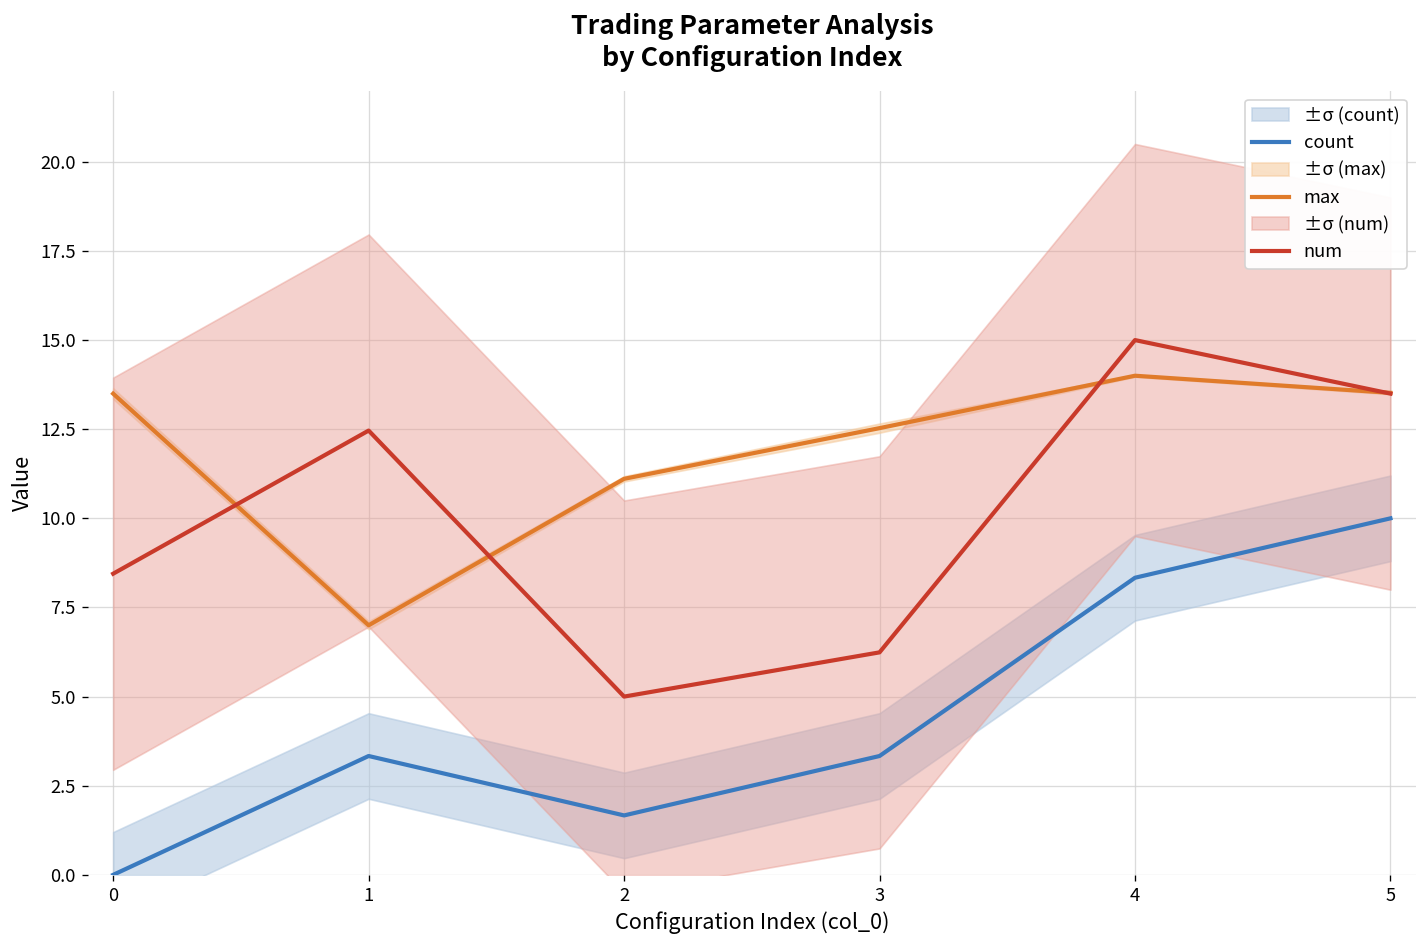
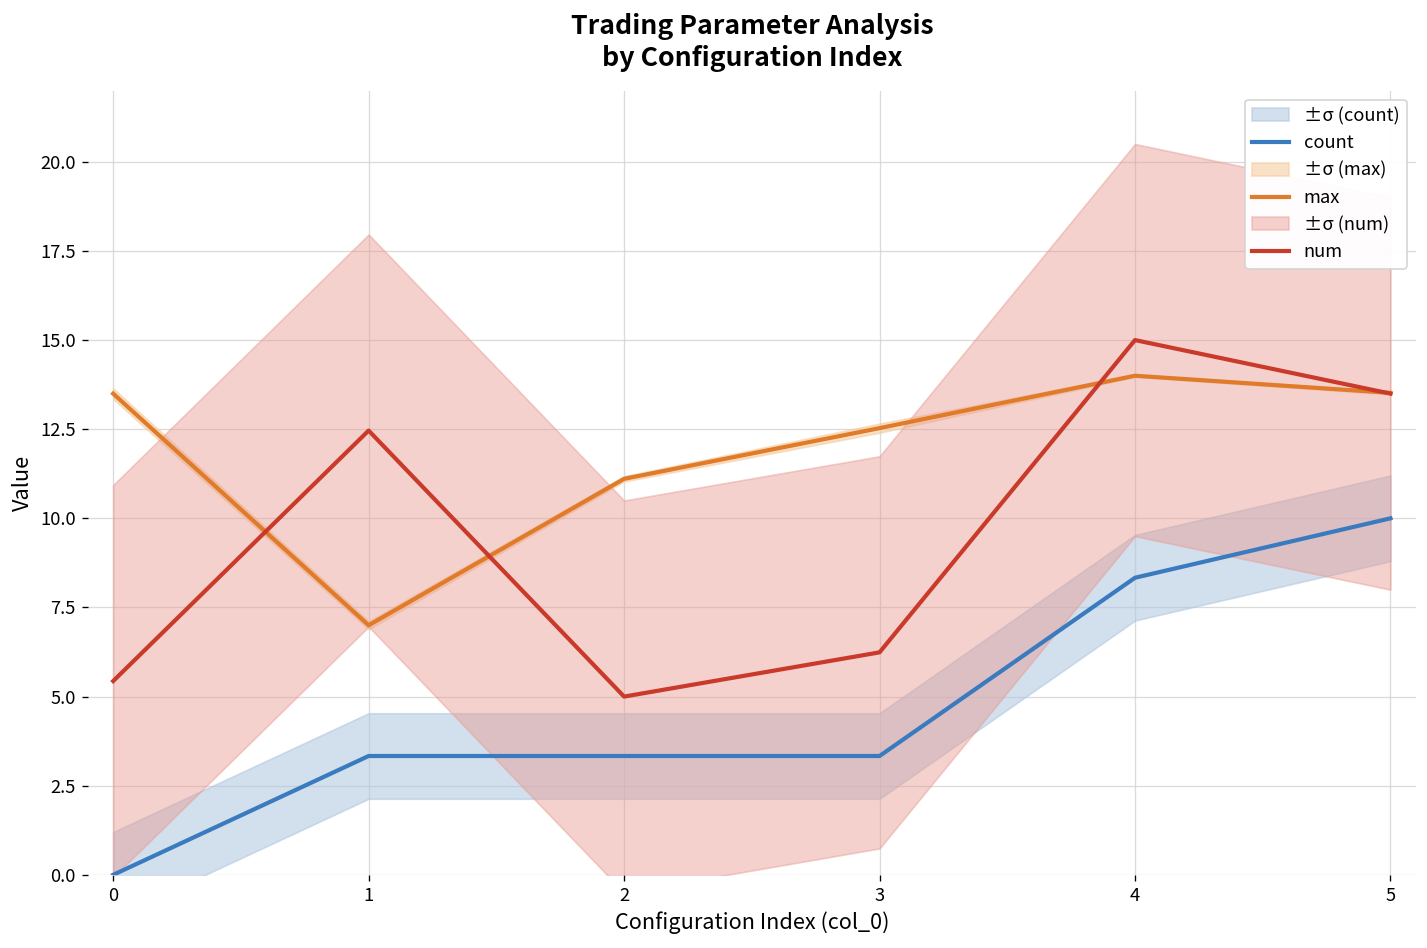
num, 0: 8.4 -> 5.4
count, 2: 1.7 -> 3.3
